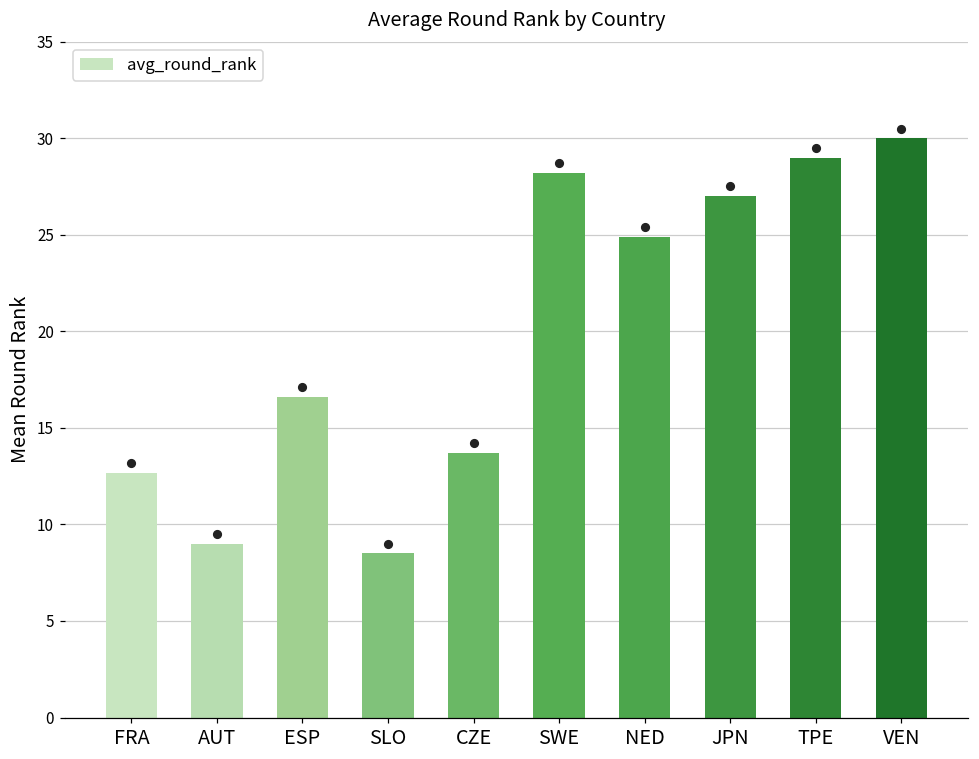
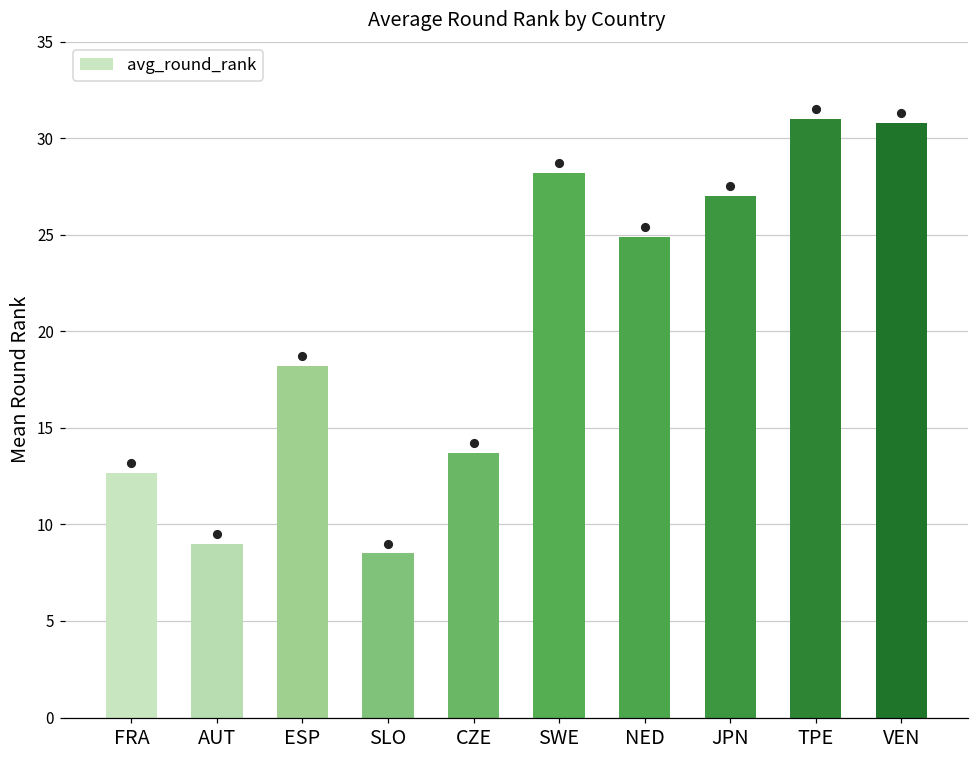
avg_round_rank, ESP: 16.6 -> 18.2
avg_round_rank, TPE: 29 -> 31
avg_round_rank, VEN: 30.0 -> 30.8
